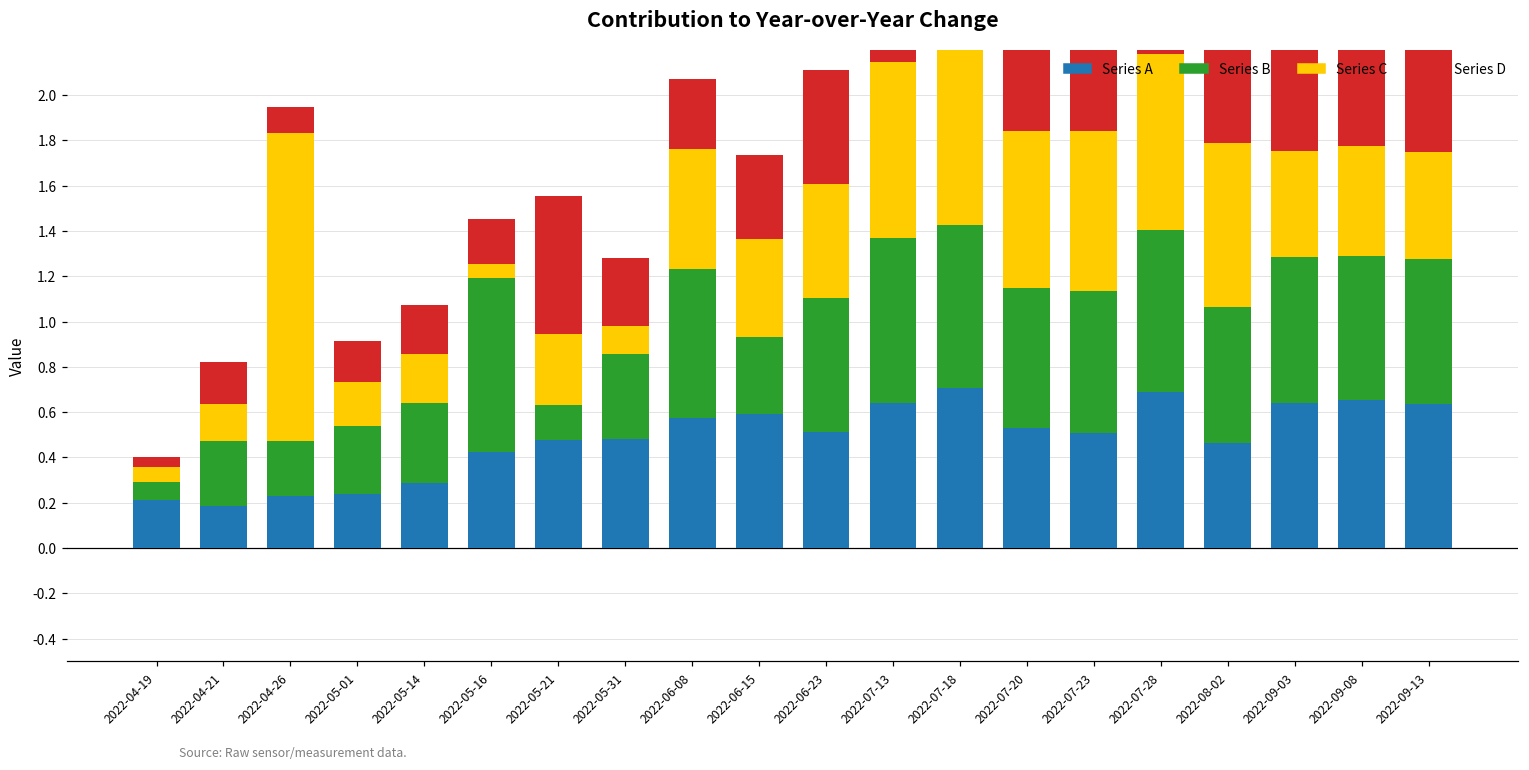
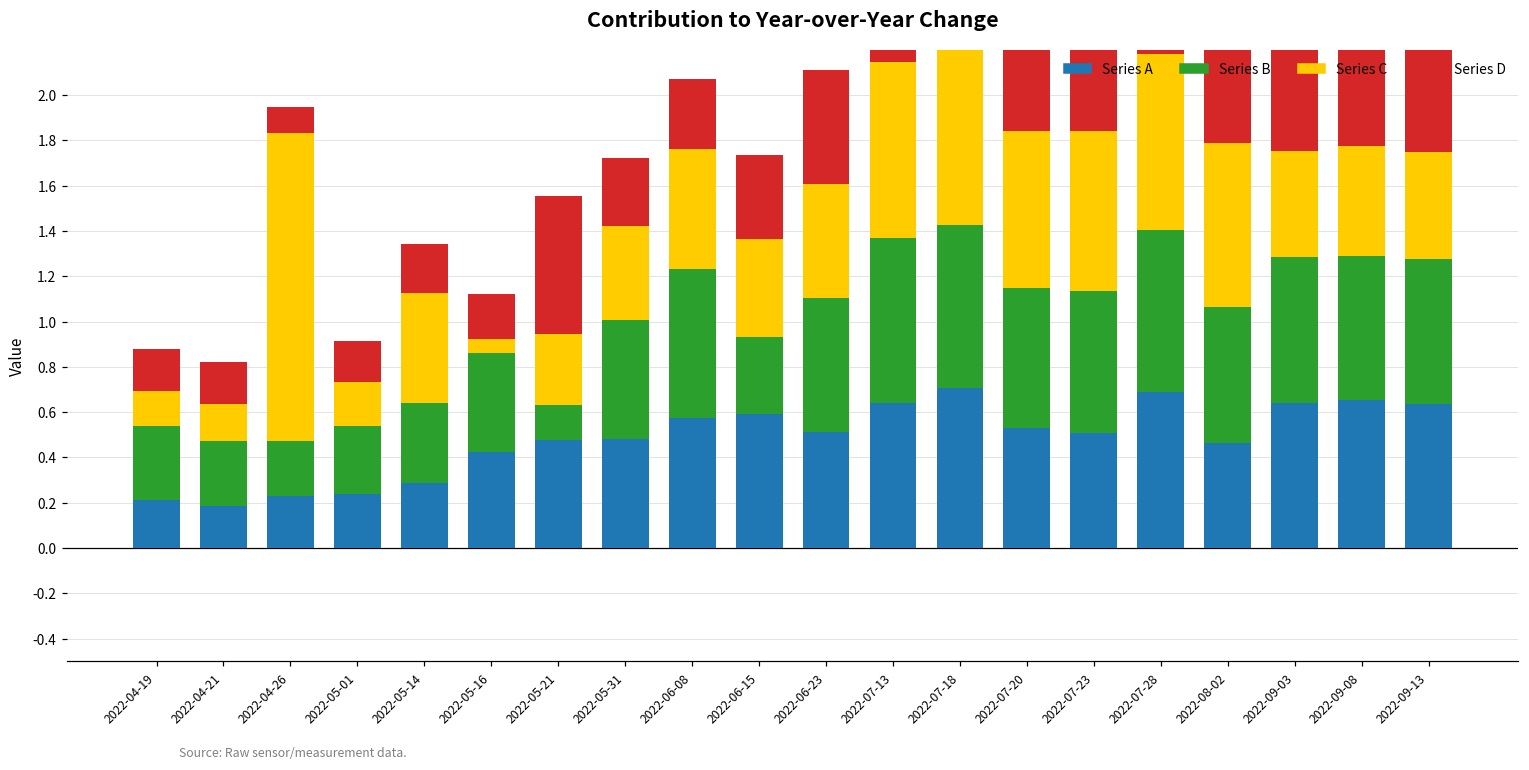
Series B, 2022-04-19: 0.08 -> 0.33
Series C, 2022-04-19: 0.06 -> 0.16
Series D, 2022-04-19: 0.05 -> 0.18
Series C, 2022-05-14: 0.21 -> 0.48
Series B, 2022-05-16: 0.77 -> 0.44
Series B, 2022-05-31: 0.38 -> 0.53
Series C, 2022-05-31: 0.12 -> 0.42
